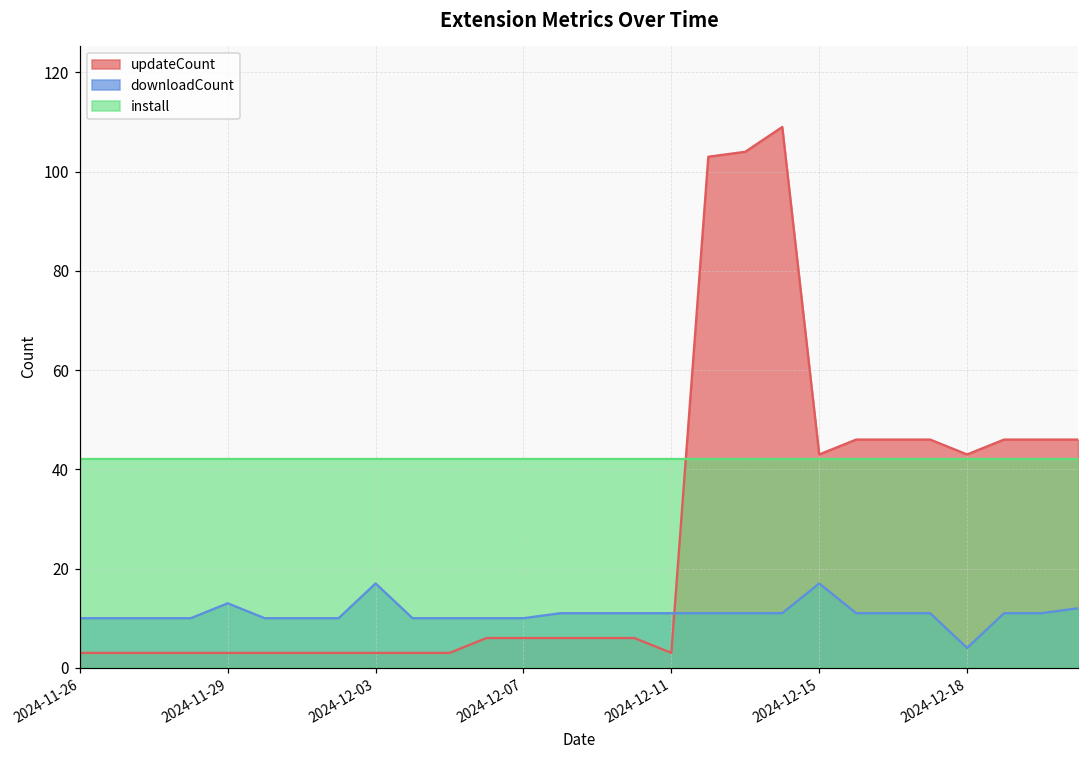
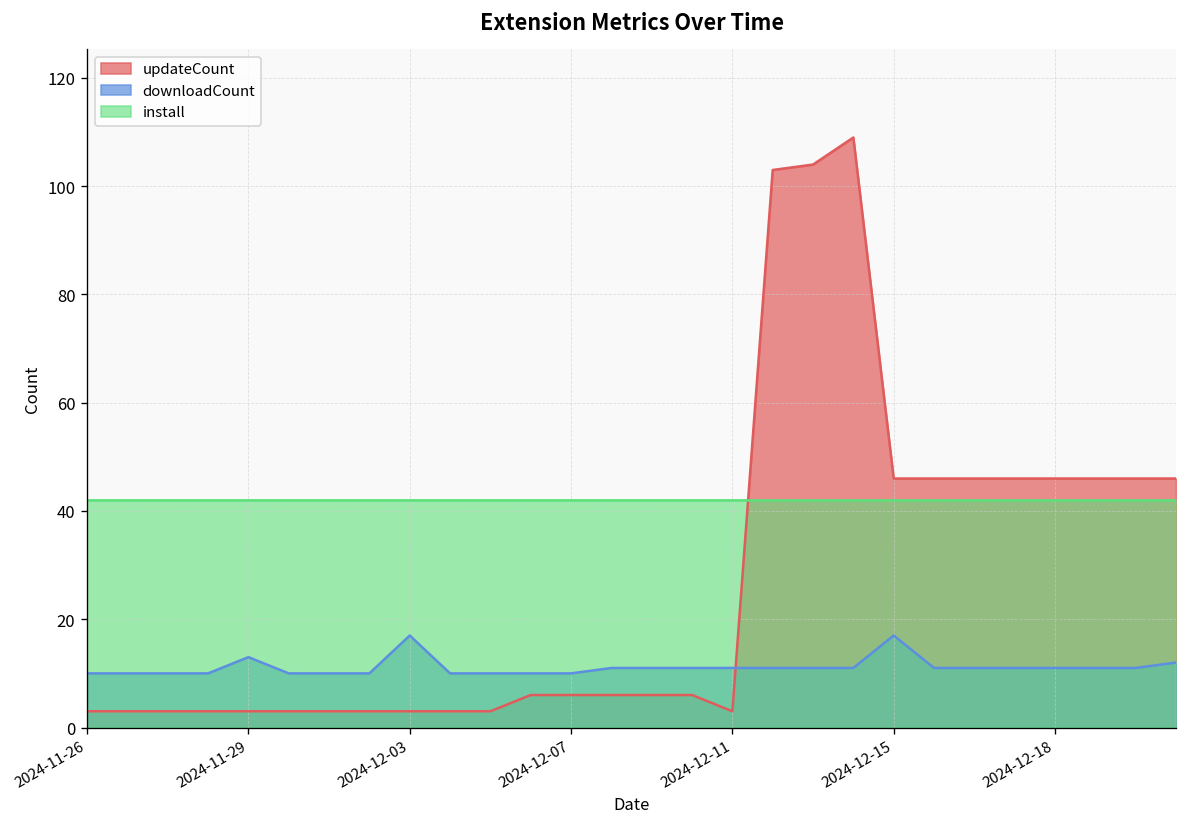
updateCount, 2024-12-15: 43 -> 46
updateCount, 2024-12-18: 43 -> 46
downloadCount, 2024-12-18: 4 -> 11
